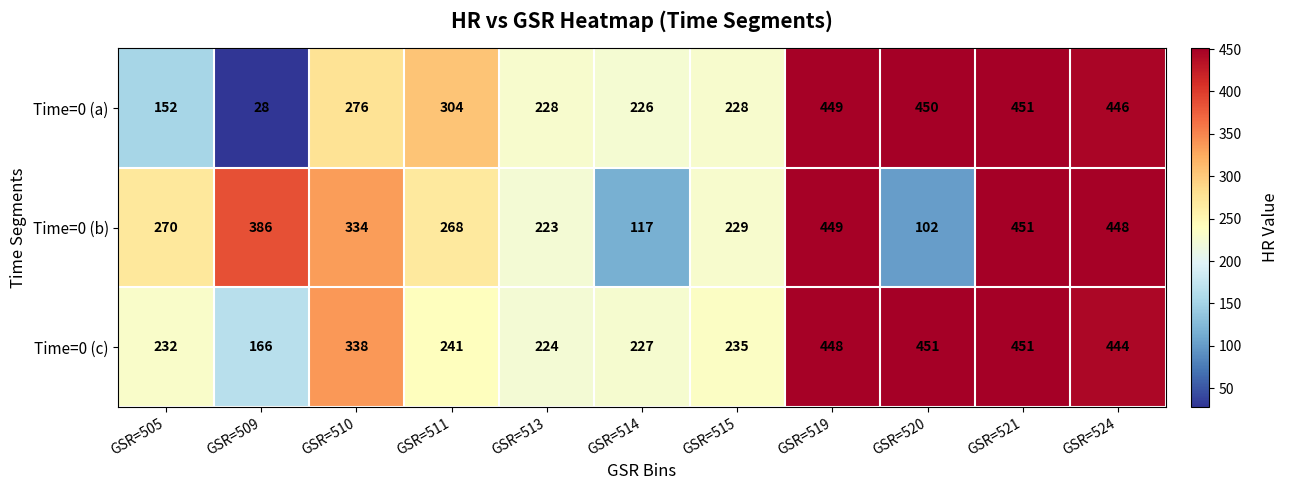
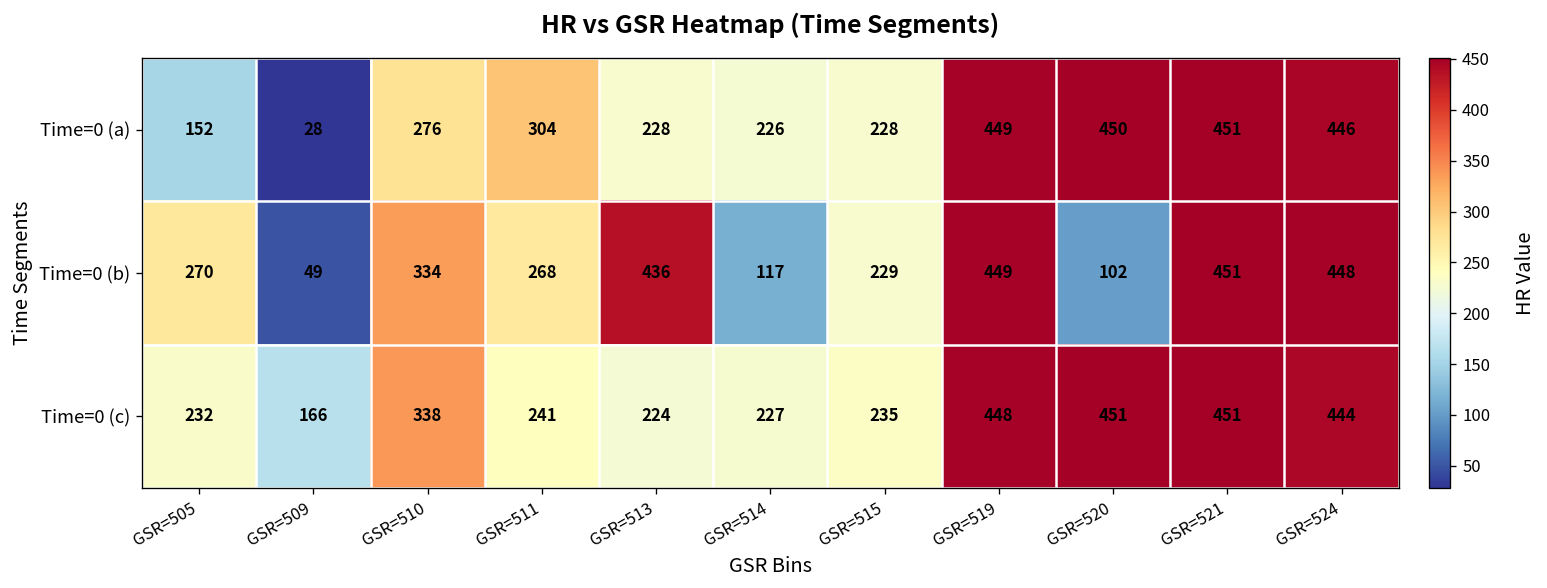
Time=0 (b), GSR=509: 386 -> 49
Time=0 (b), GSR=513: 223 -> 436
